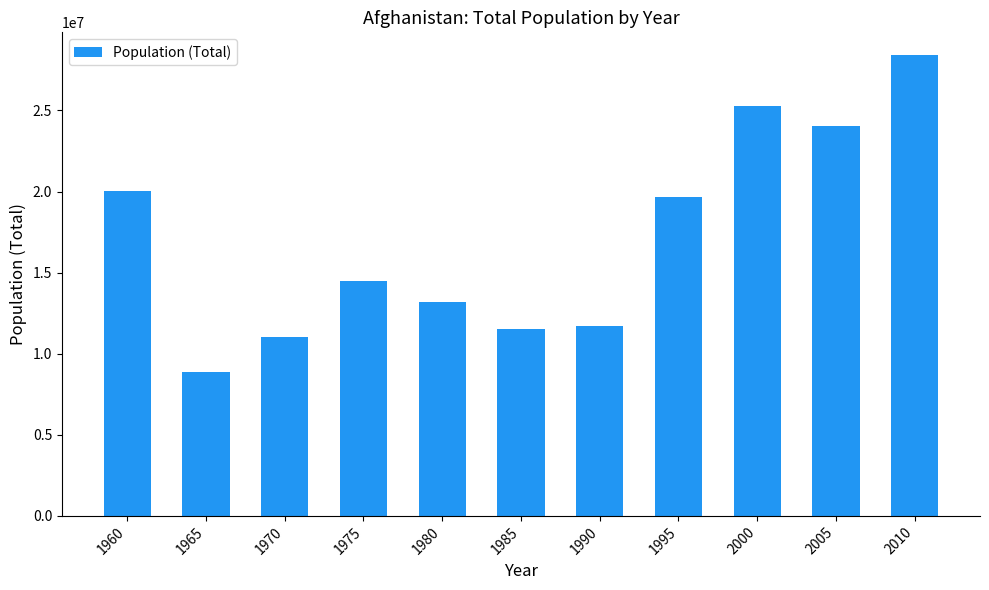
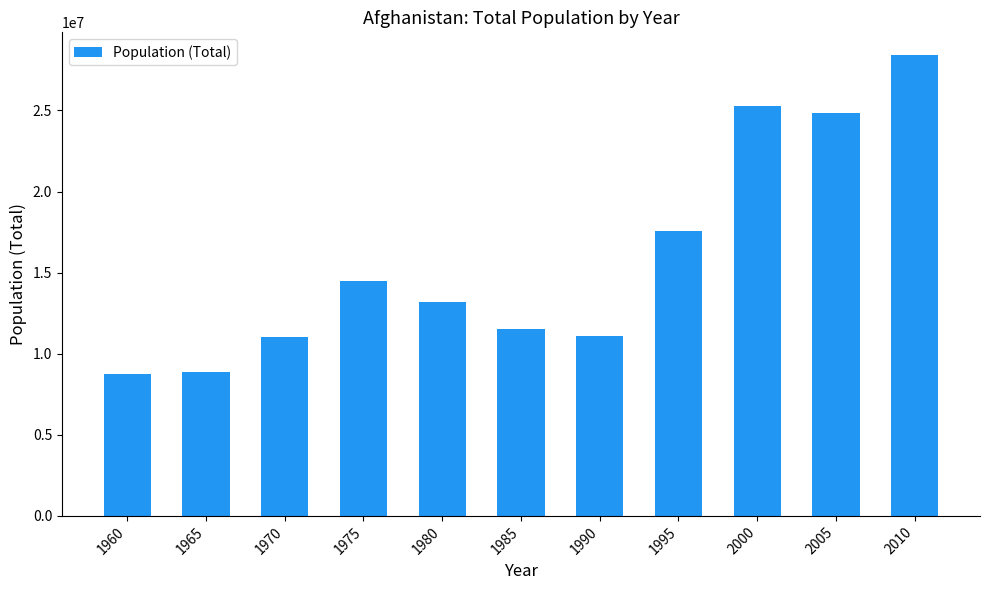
1960: 20000000 -> 8800000
1990: 11700000 -> 11100000
1995: 19700000 -> 17600000
2005: 24000000 -> 24900000
